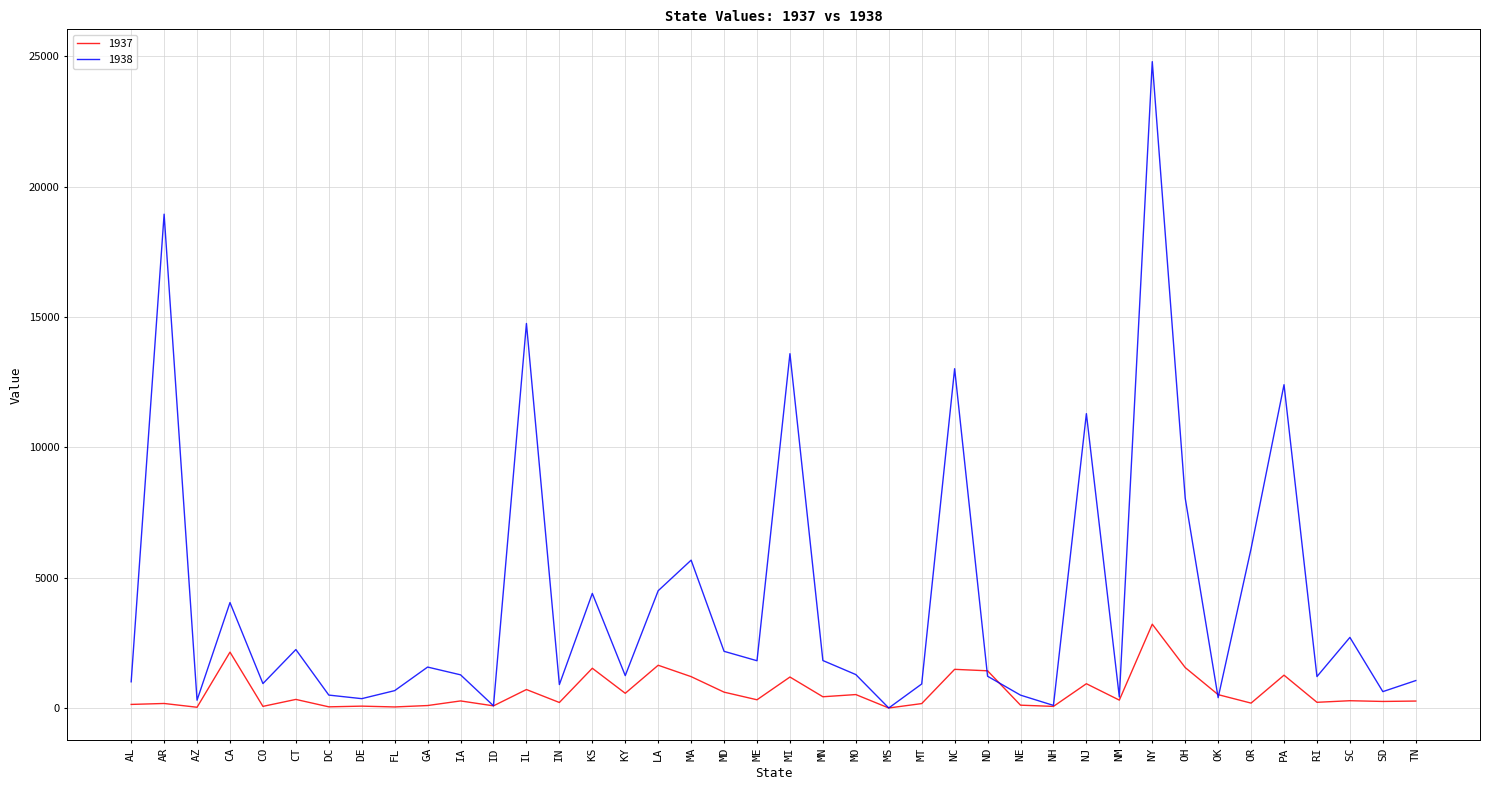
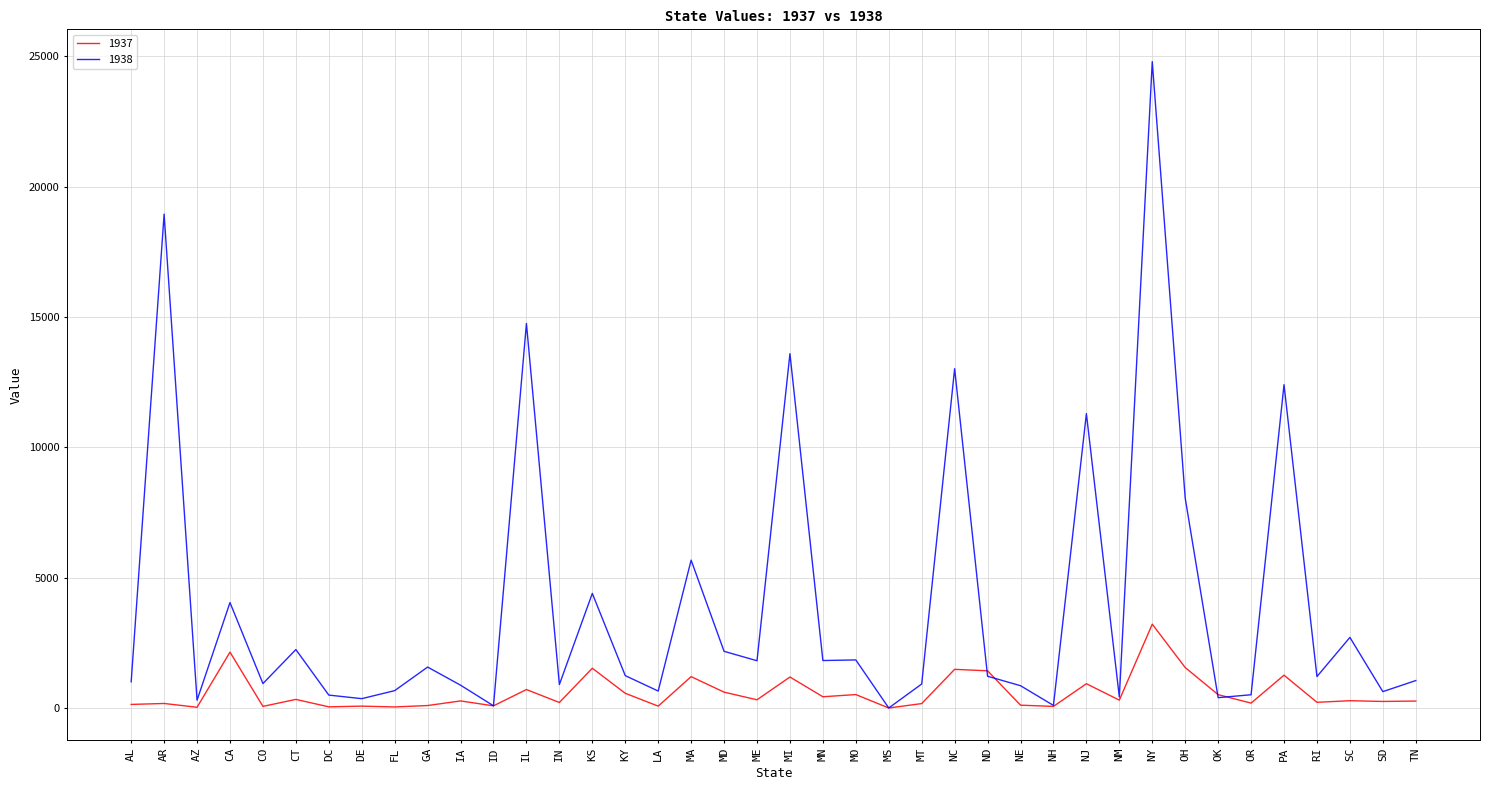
1938, IA: 1300 -> 900
1937, LA: 1600 -> 100
1938, LA: 4500 -> 700
1938, MO: 1300 -> 1800
1938, NE: 500 -> 900
1938, OR: 6100 -> 500
